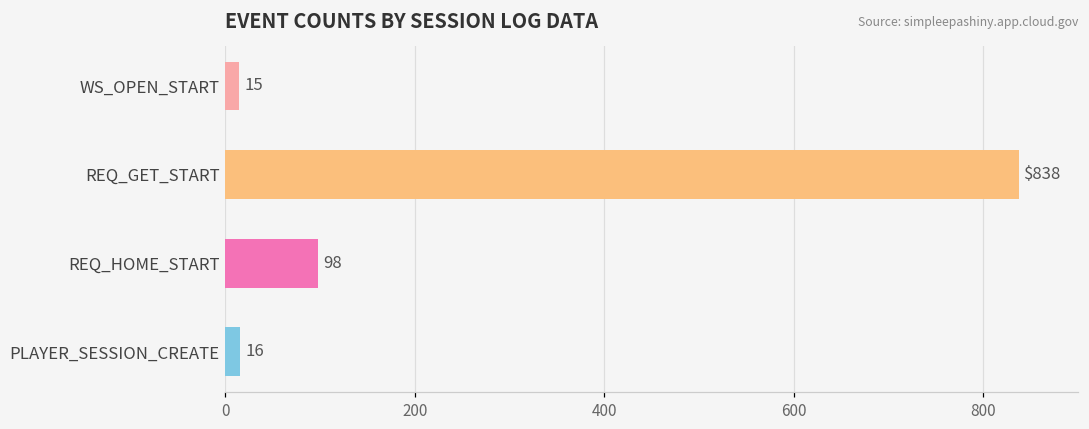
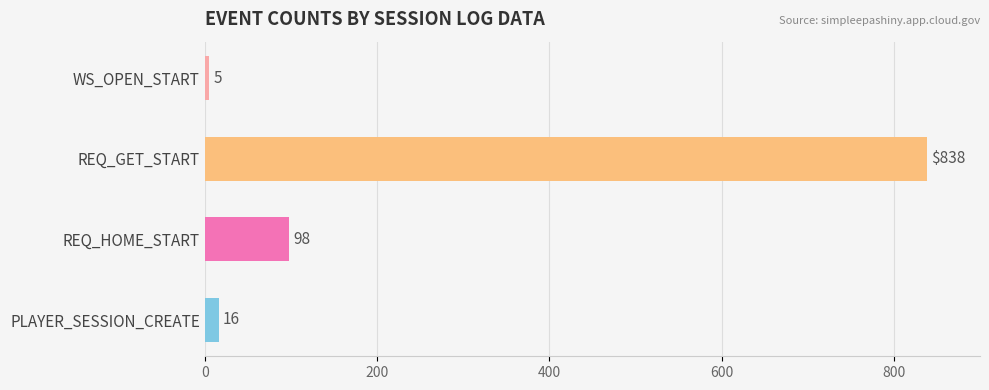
WS_OPEN_START: 15 -> 5
